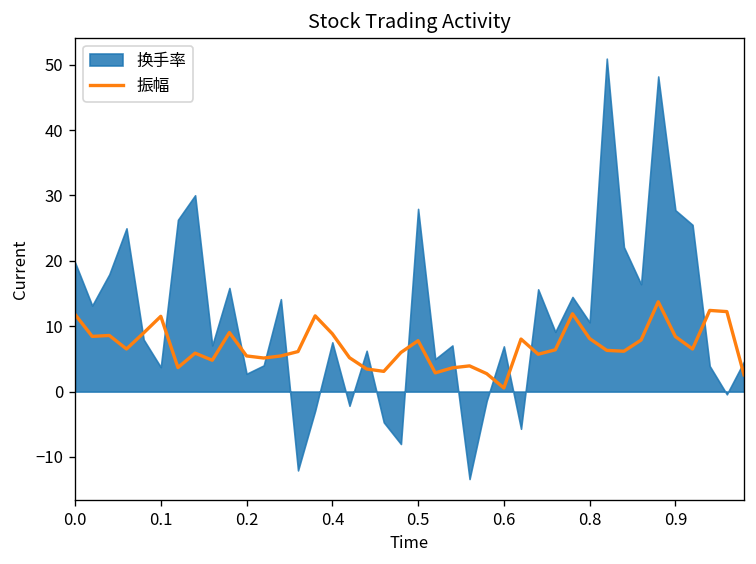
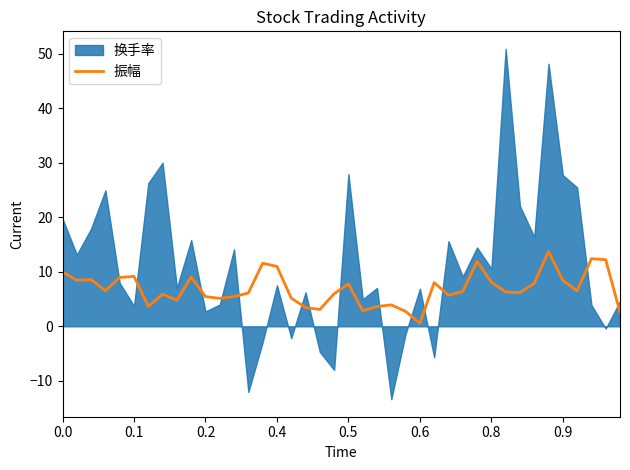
振幅, 0.0: 12 -> 10
振幅, 0.1: 12 -> 9
振幅, 0.4: 9 -> 11
